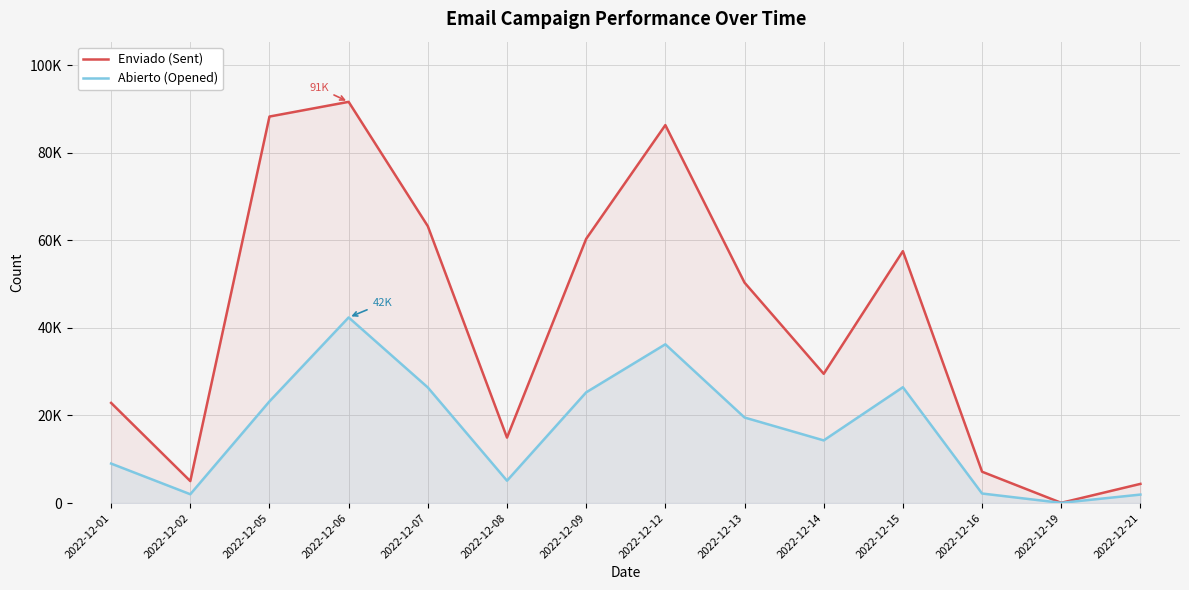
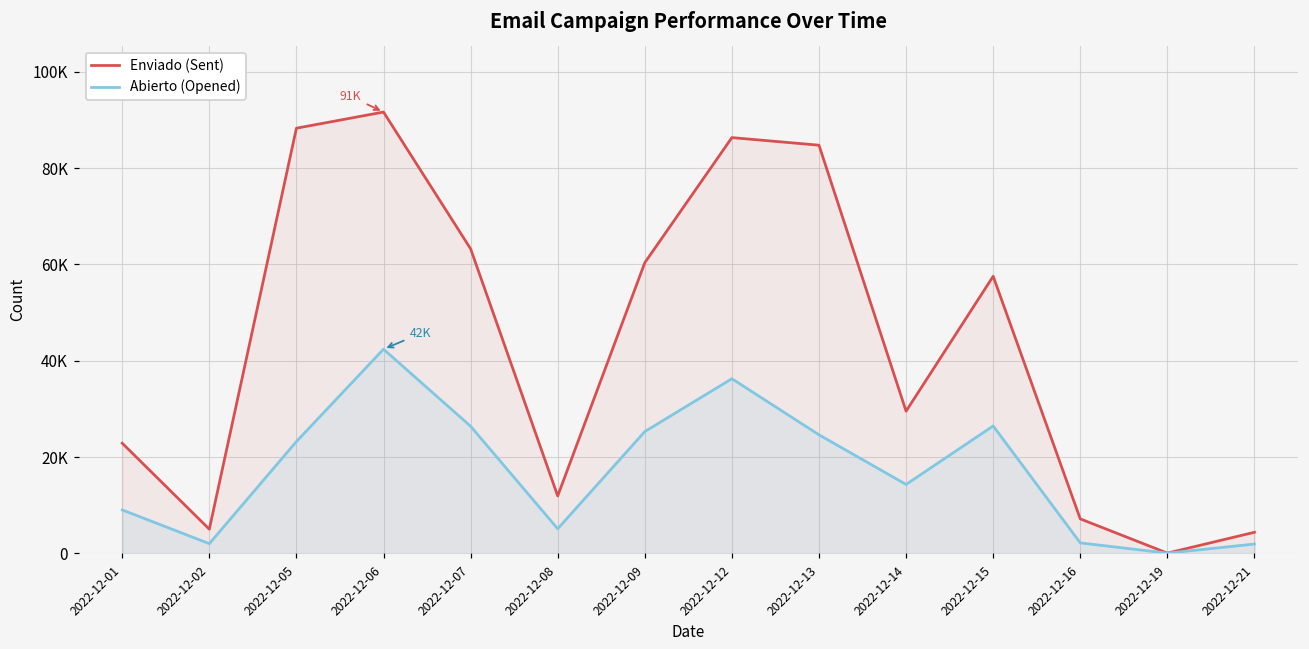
Enviado (Sent), 2022-12-08: 15000 -> 12000
Enviado (Sent), 2022-12-13: 50000 -> 85000
Abierto (Opened), 2022-12-13: 20000 -> 25000
